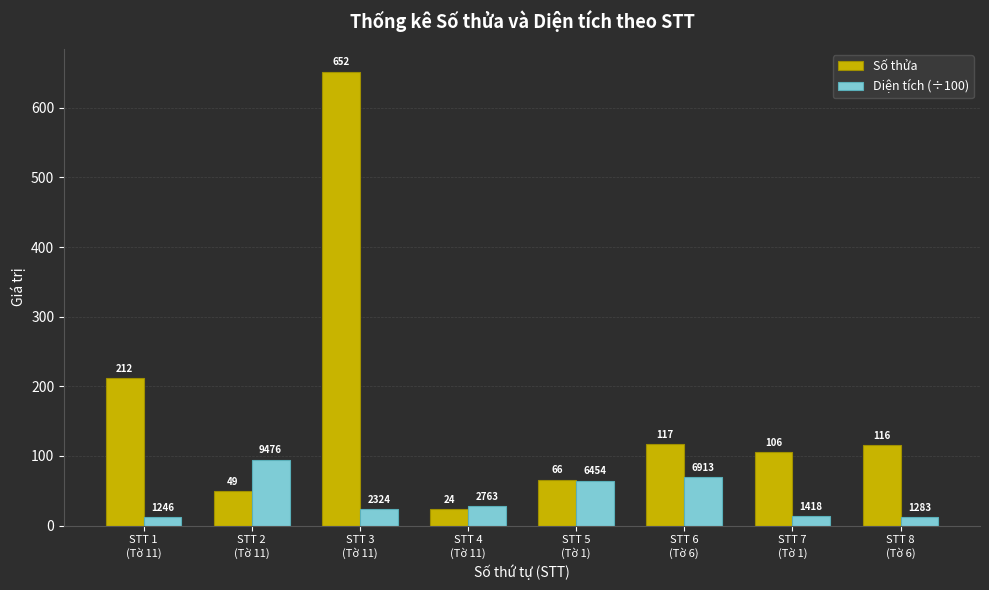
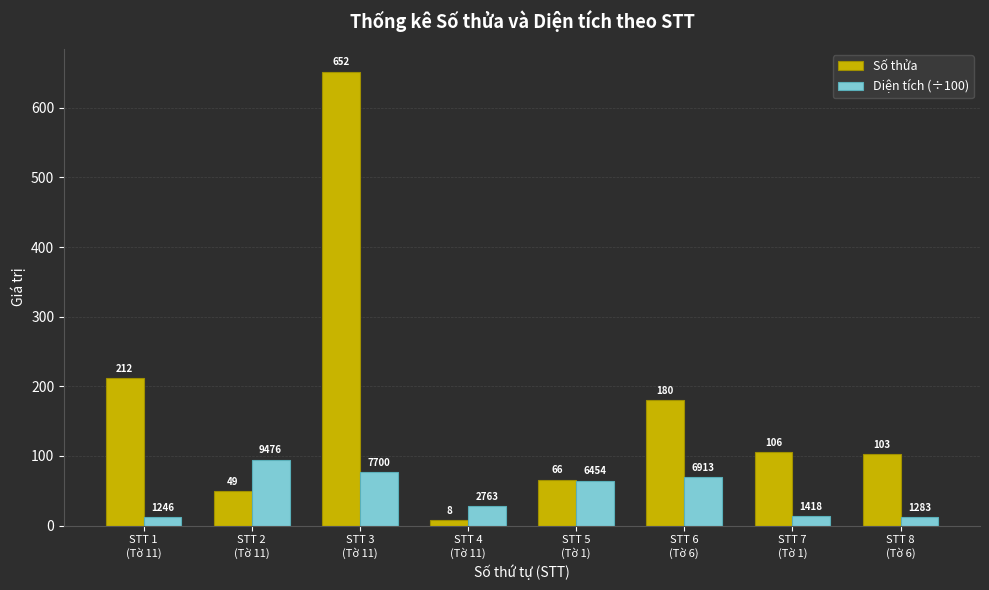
Diện tích (÷100), STT 3 (Tờ 11): 2324 -> 7700
Số thửa, STT 4 (Tờ 11): 24 -> 8
Số thửa, STT 6 (Tờ 6): 117 -> 180
Số thửa, STT 8 (Tờ 6): 116 -> 103
